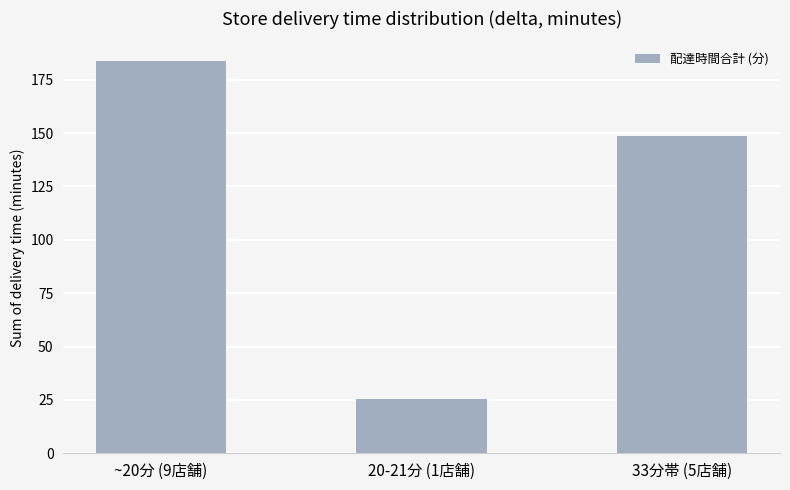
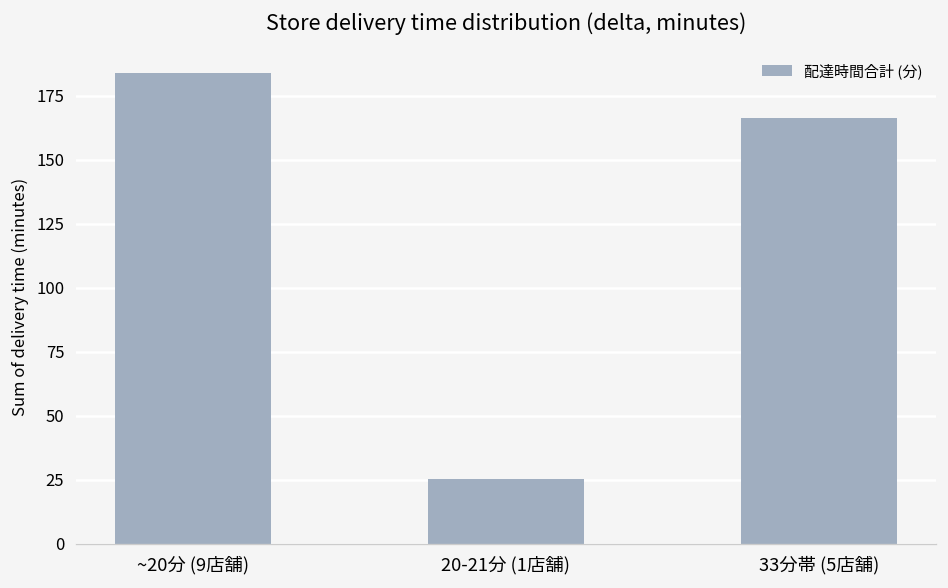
33分帯 (5店舗): 148 -> 166
